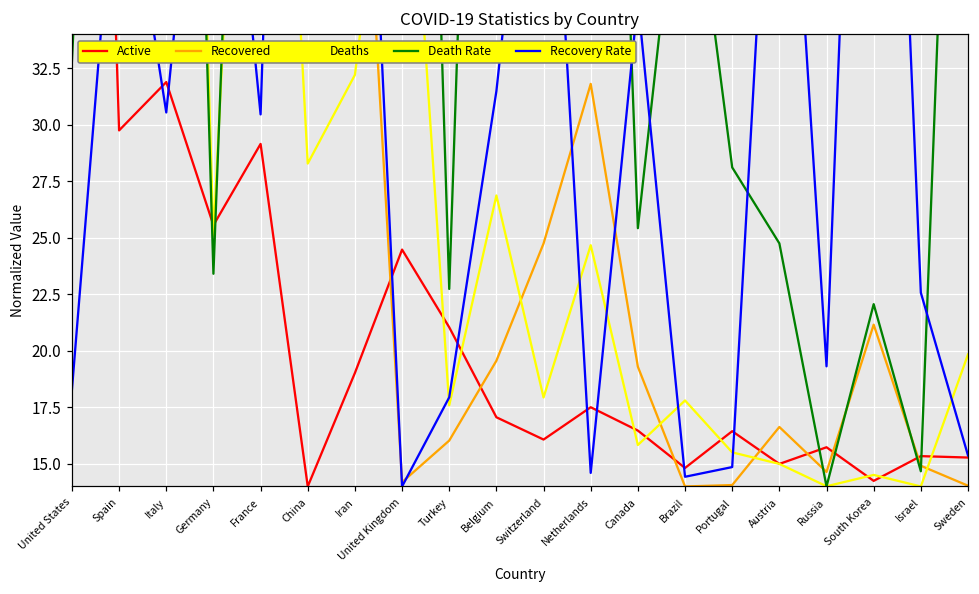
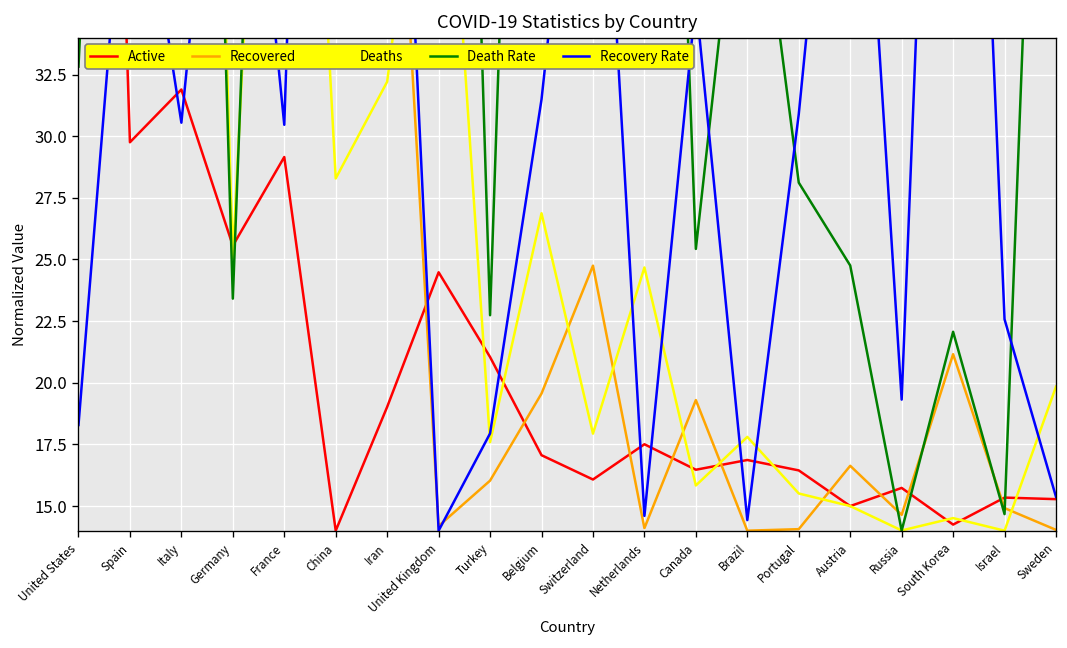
Recovered, Netherlands: 31.8 -> 14.1
Active, Brazil: 14.8 -> 16.9
Recovery Rate, Portugal: 14.9 -> 30.9
